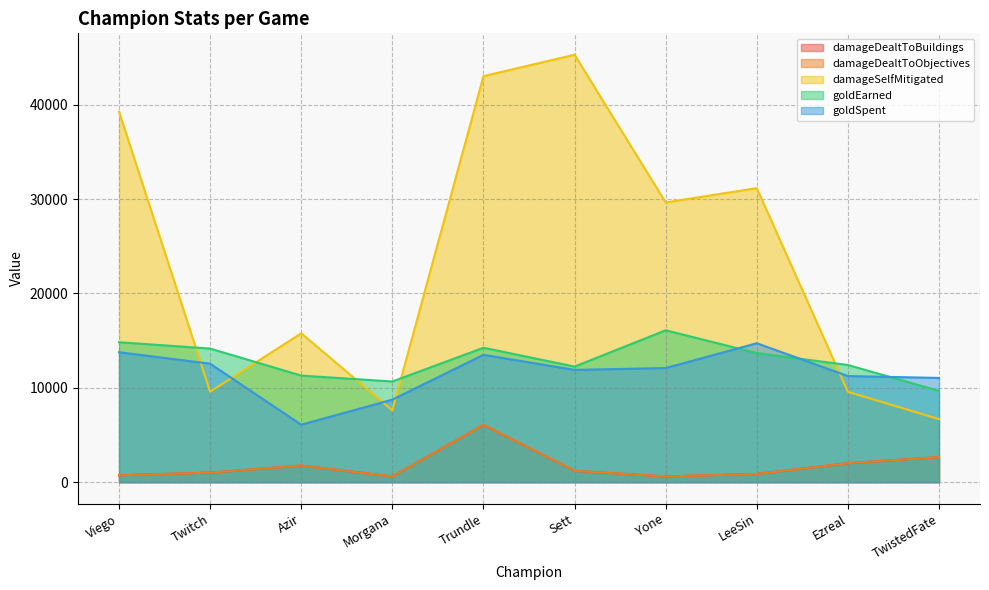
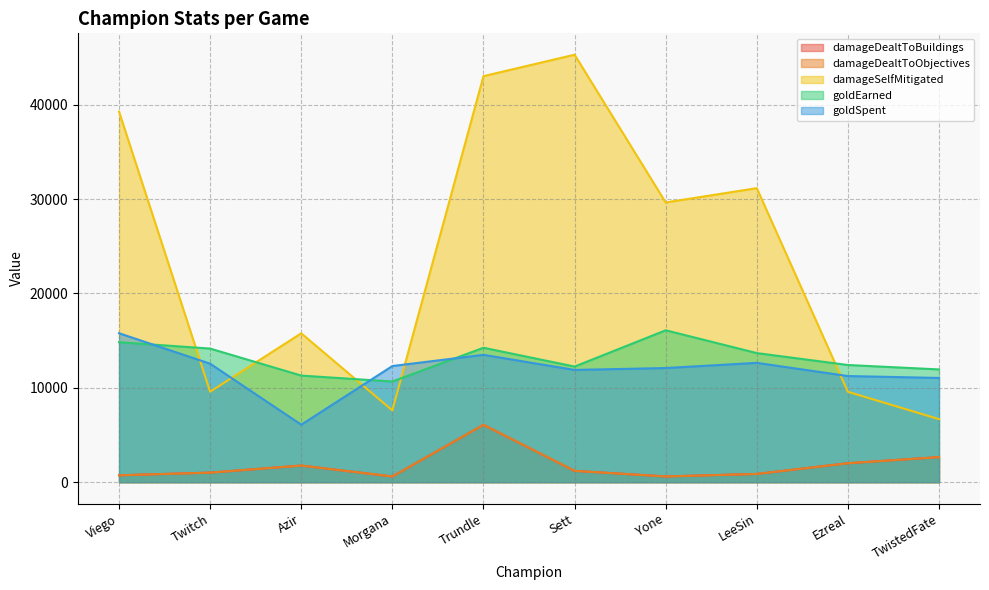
goldSpent, Viego: 14000 -> 16000
goldSpent, Morgana: 9000 -> 12000
goldSpent, LeeSin: 15000 -> 13000
goldEarned, TwistedFate: 10000 -> 12000
